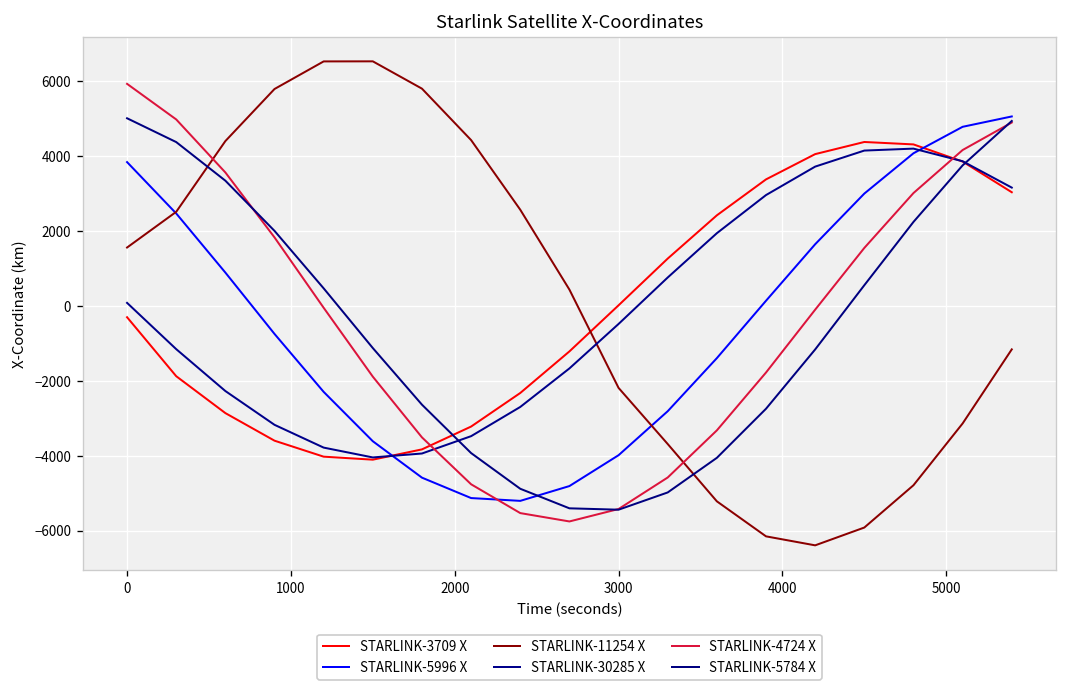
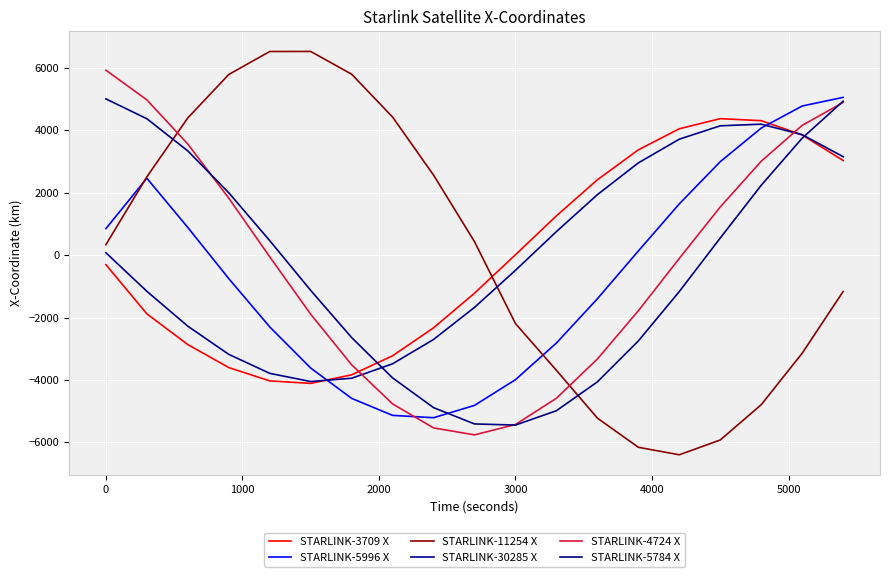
STARLINK-5996 X, 0: 3800 -> 800
STARLINK-11254 X, 0: 1600 -> 300
